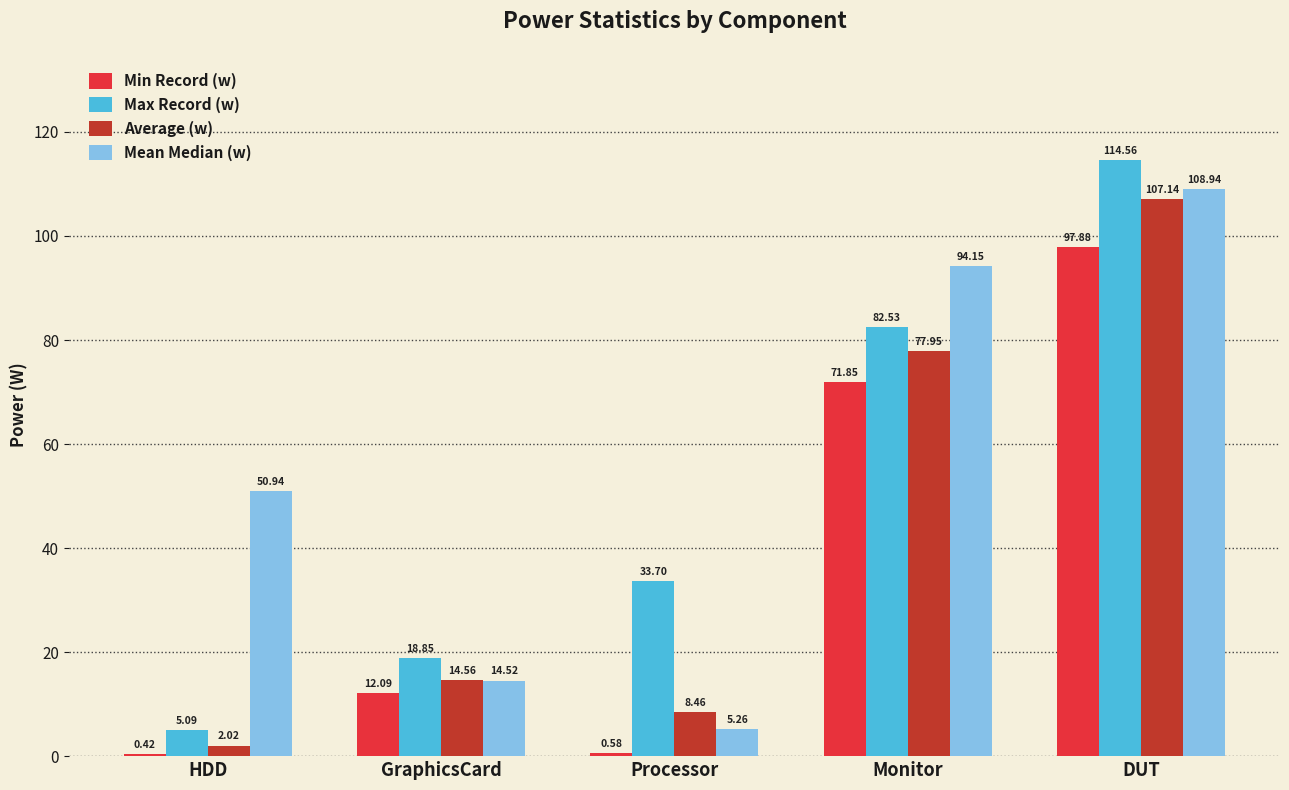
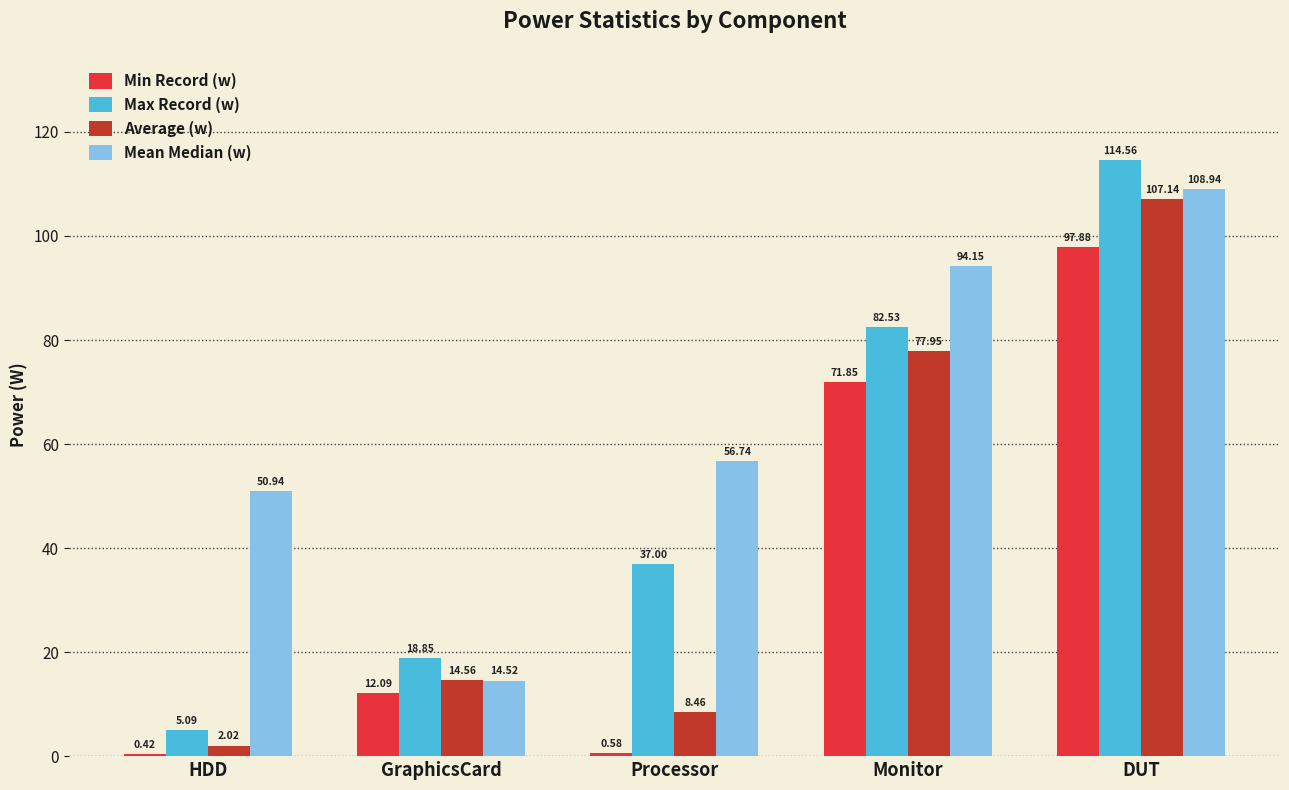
Max Record (w), Processor: 33.70 -> 37.00
Mean Median (w), Processor: 5.26 -> 56.74
